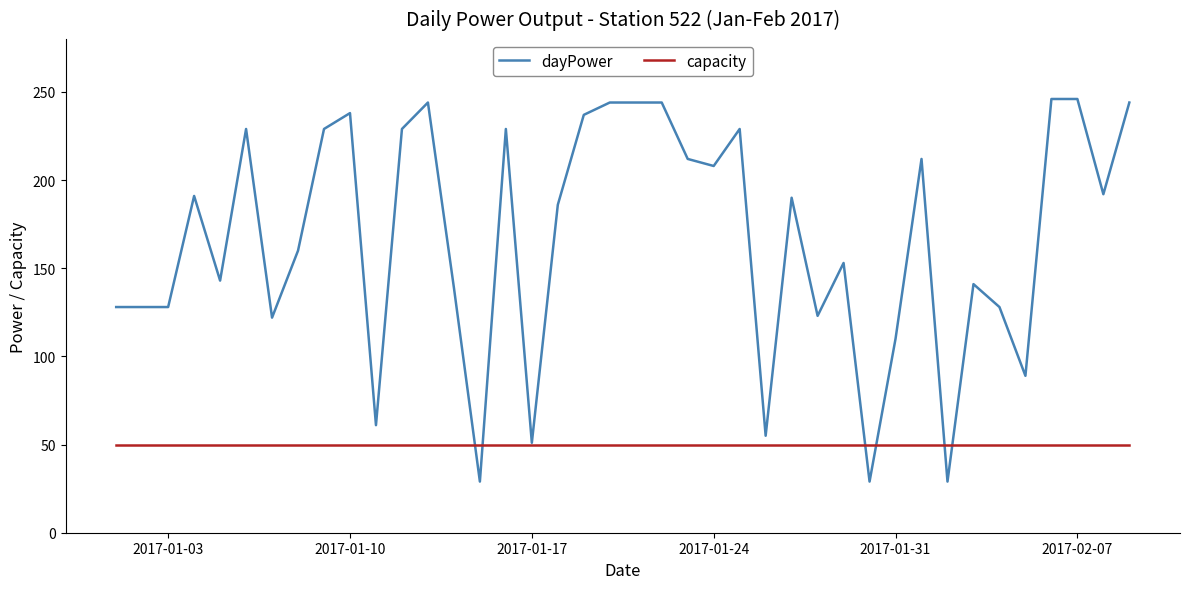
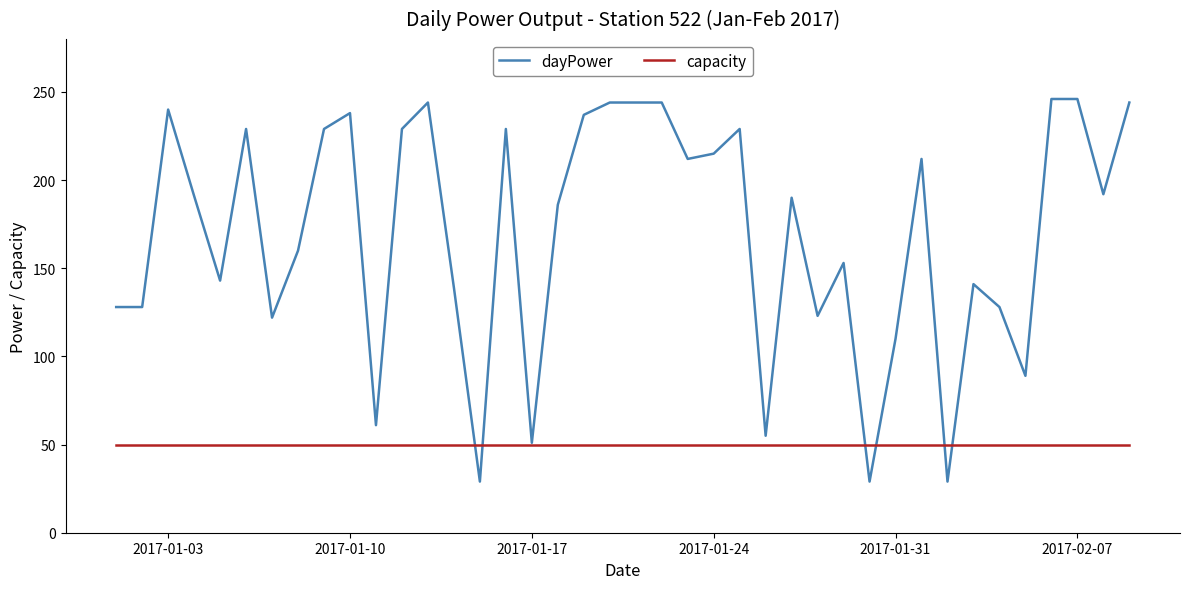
dayPower, 2017-01-03: 128 -> 240
dayPower, 2017-01-24: 208 -> 215
